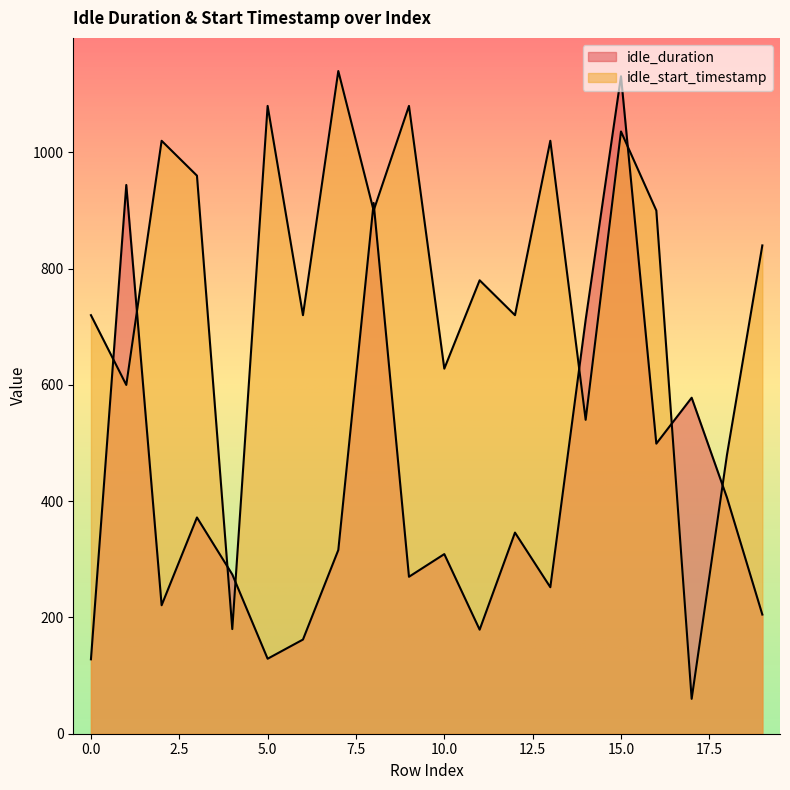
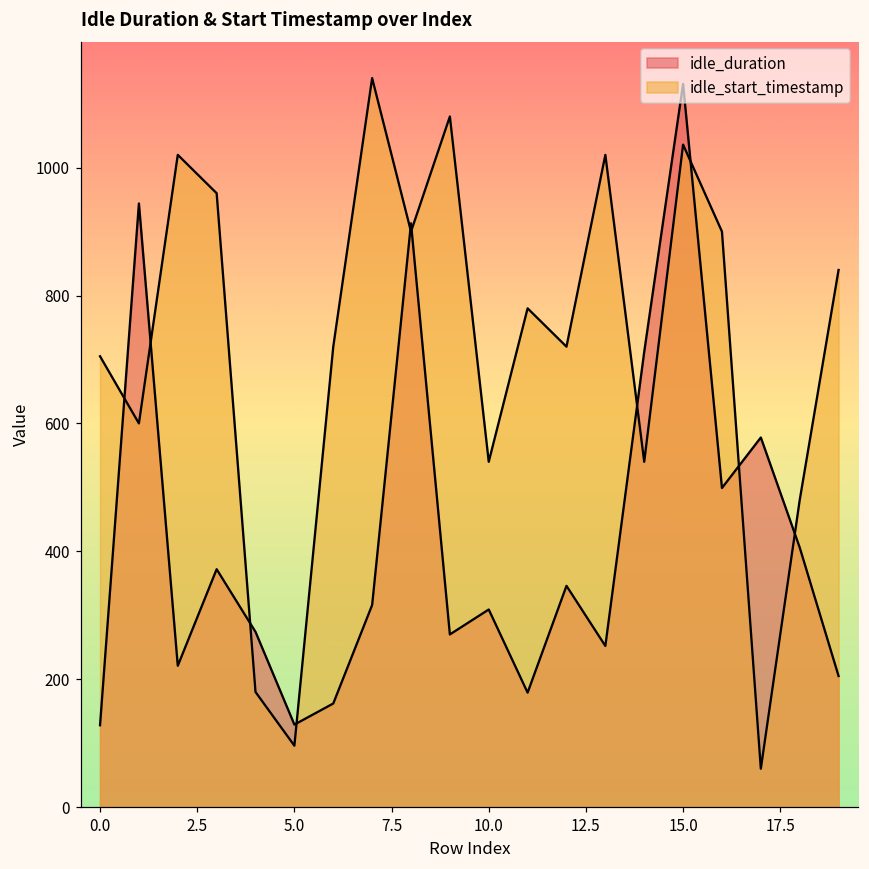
idle_start_timestamp, 0.0: 720 -> 710
idle_start_timestamp, 5.0: 1080 -> 100
idle_start_timestamp, 10.0: 630 -> 540
